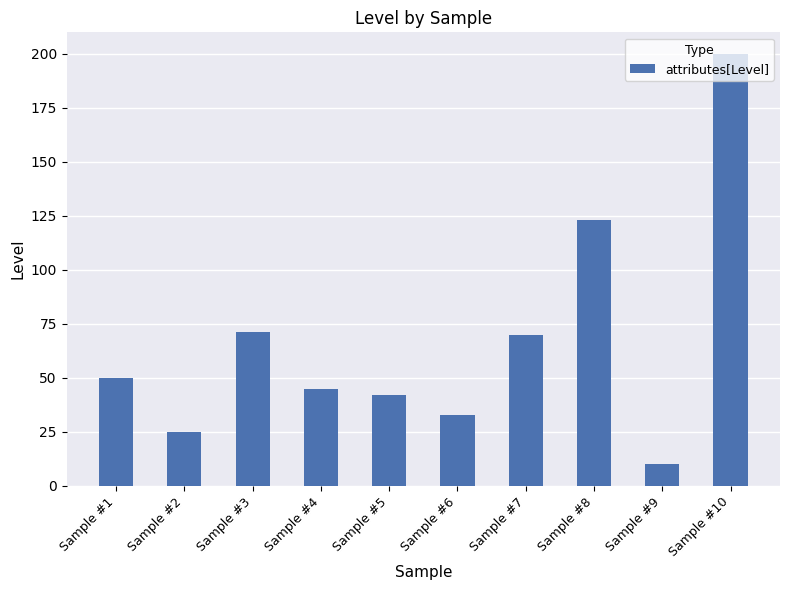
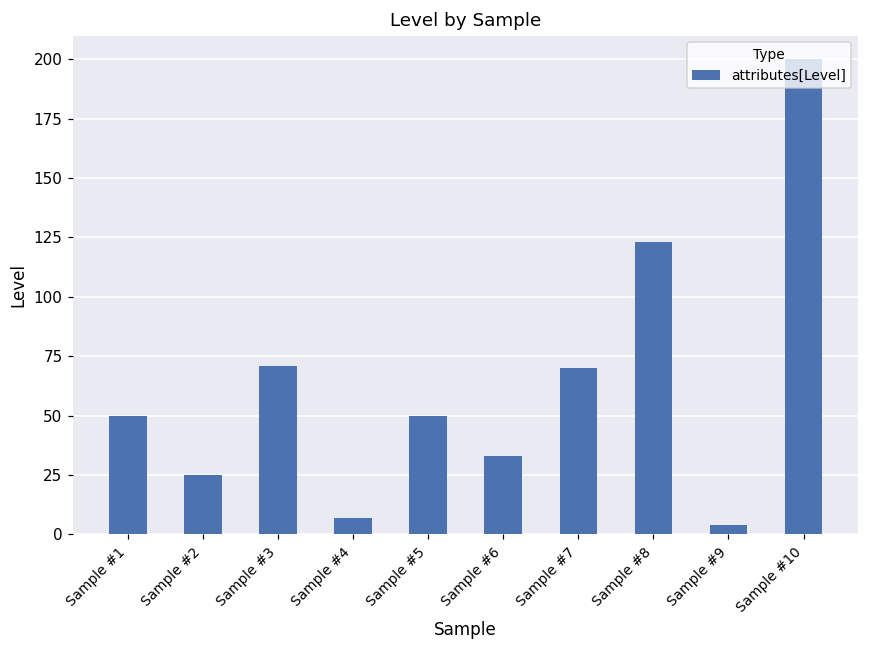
Sample #4: 45 -> 7
Sample #5: 42 -> 50
Sample #9: 10 -> 4
